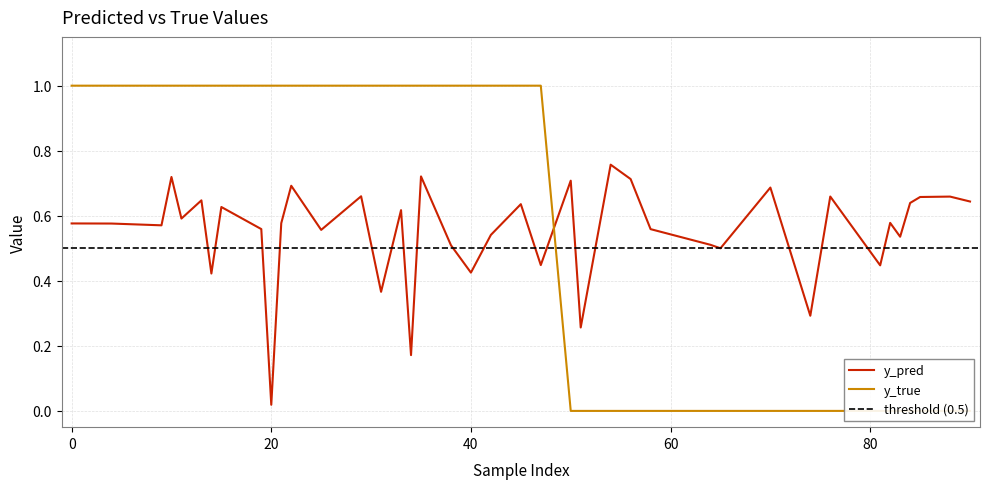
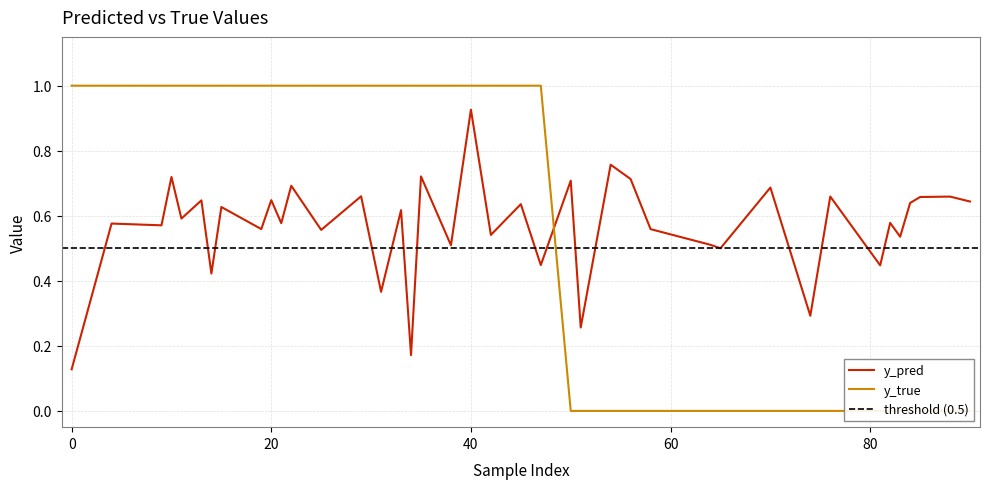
y_pred, 0: 0.58 -> 0.13
y_pred, 20: 0.02 -> 0.65
y_pred, 40: 0.43 -> 0.93
